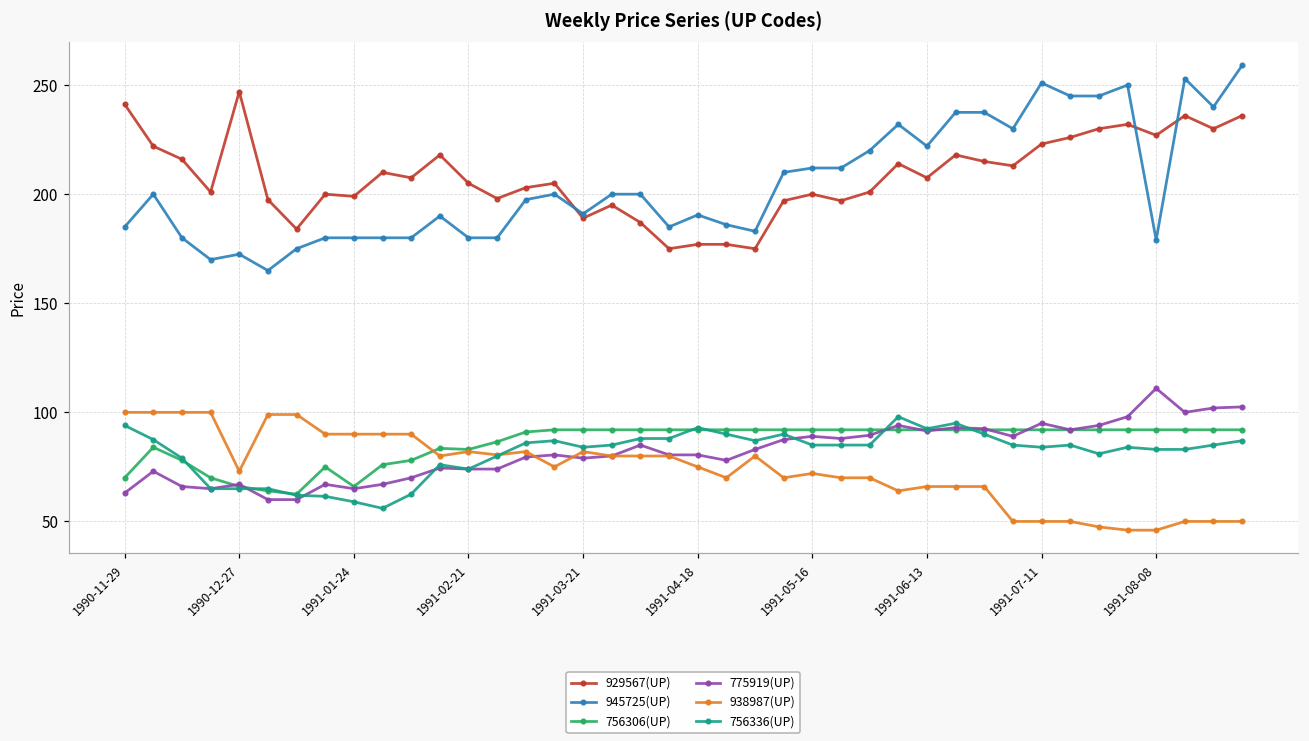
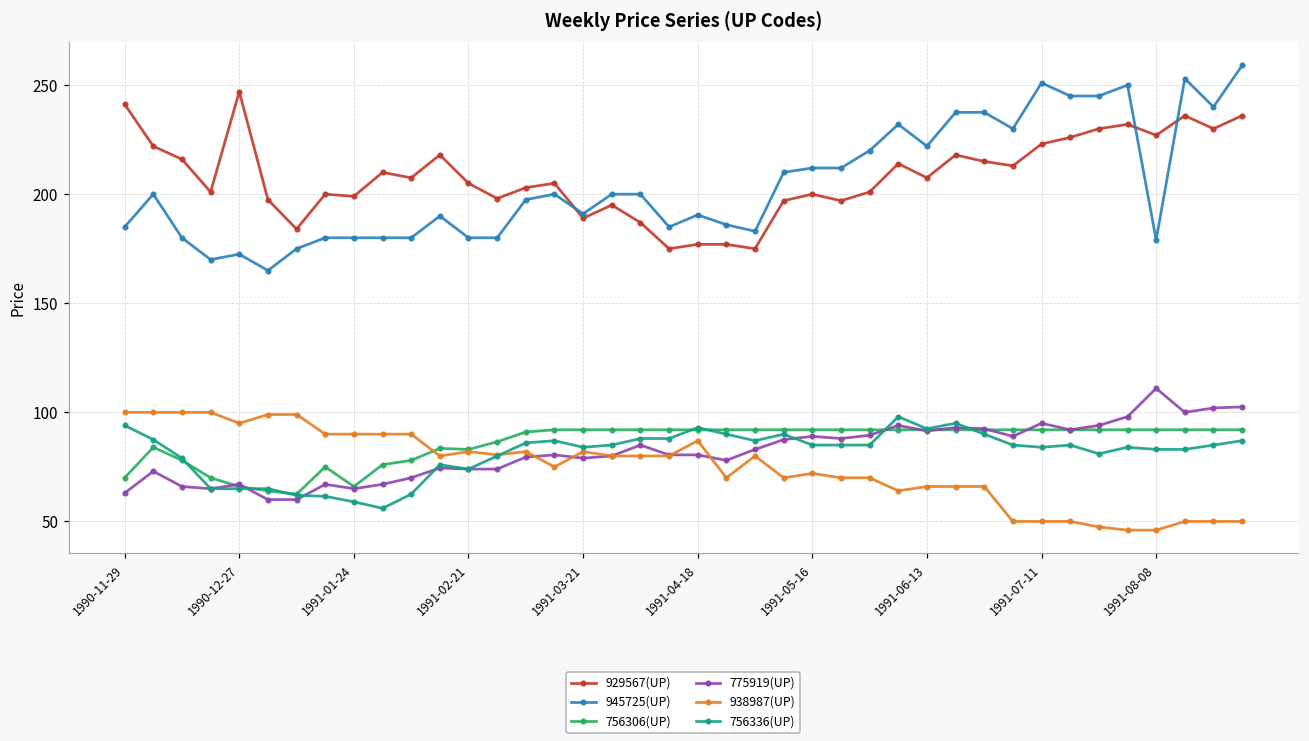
938987(UP), 1990-12-27: 73 -> 95
938987(UP), 1991-04-18: 75 -> 87
